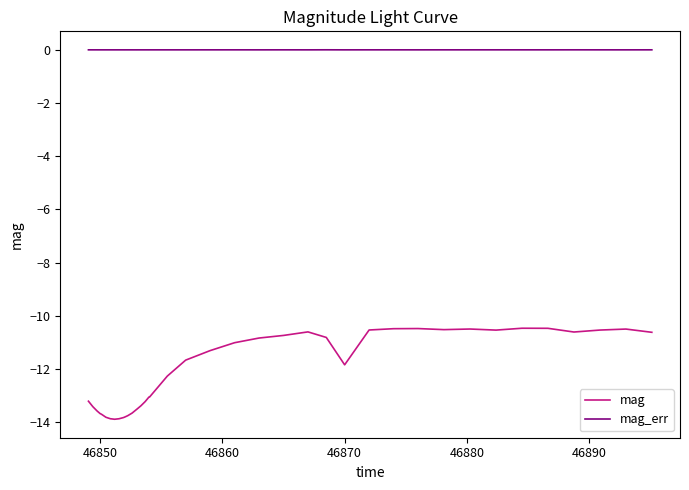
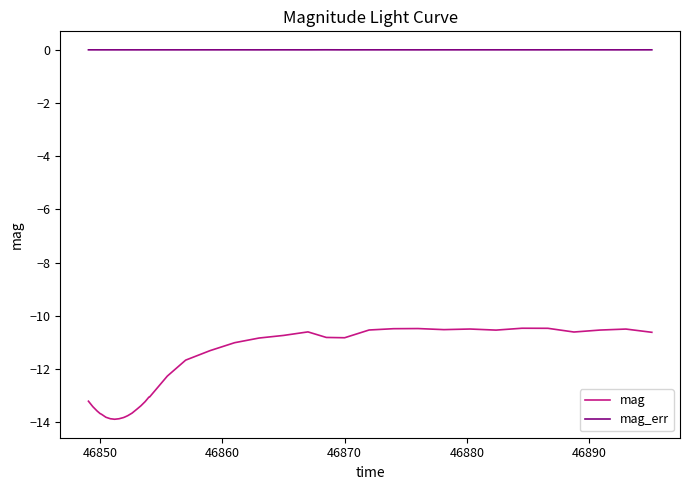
mag, 46870: -11.8 -> -10.8
